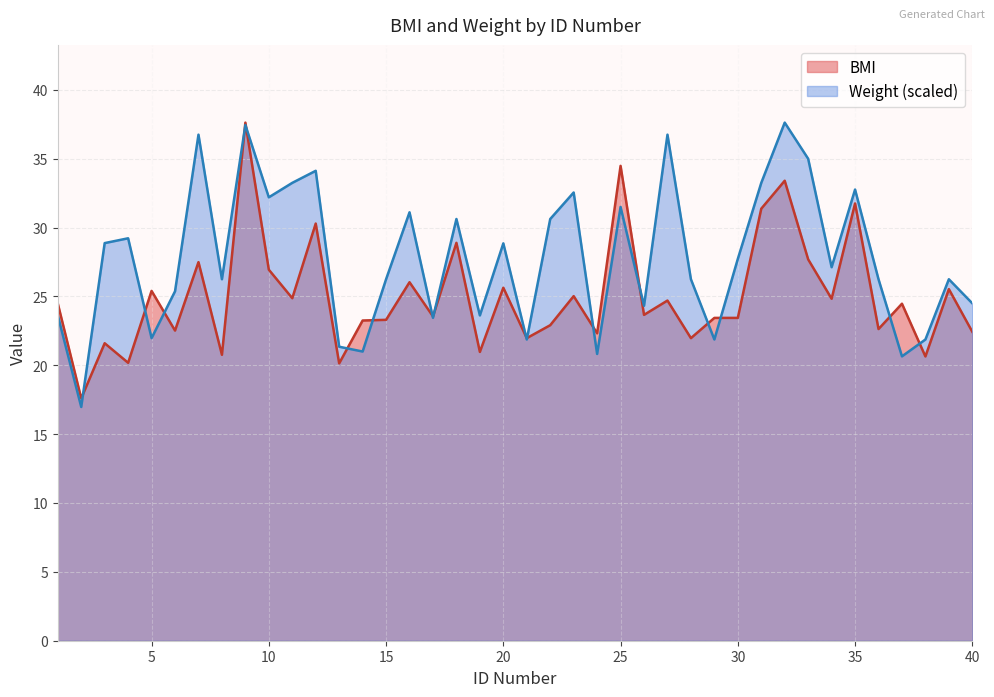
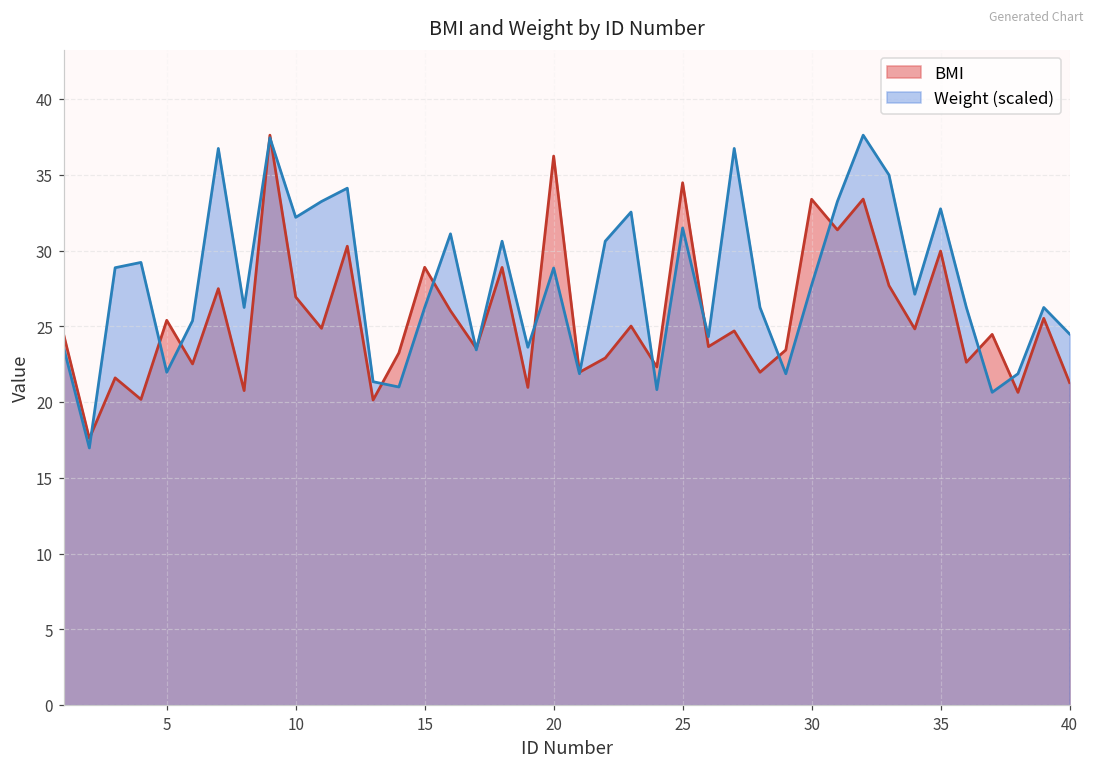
BMI, 15: 23.3 -> 28.9
BMI, 20: 25.6 -> 36.2
BMI, 30: 23.4 -> 33.4
BMI, 35: 31.8 -> 30.0
BMI, 40: 22.4 -> 21.3
